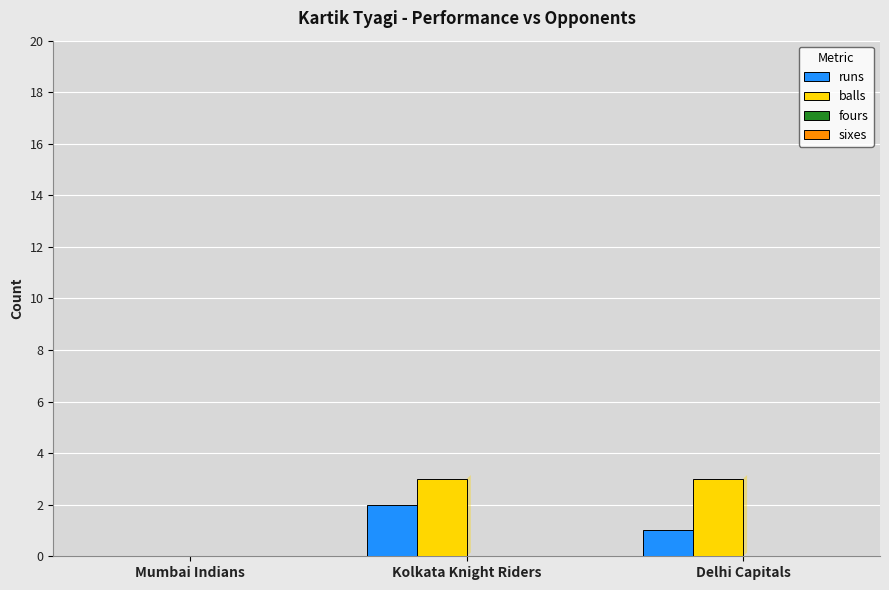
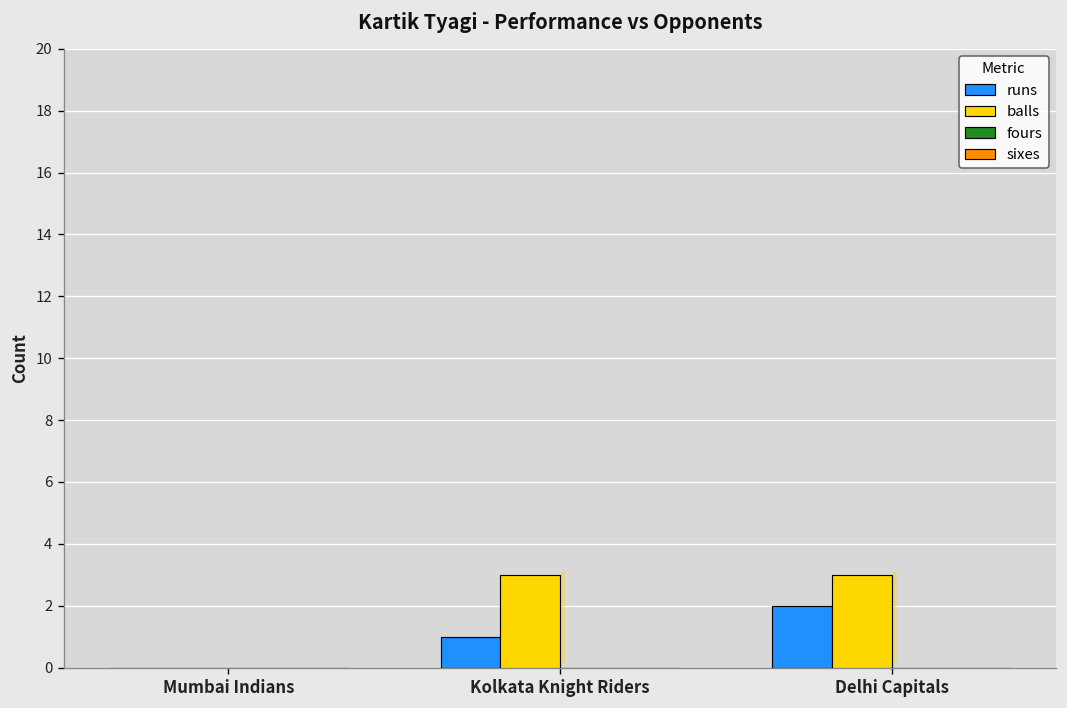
runs, Kolkata Knight Riders: 2 -> 1
runs, Delhi Capitals: 1 -> 2
